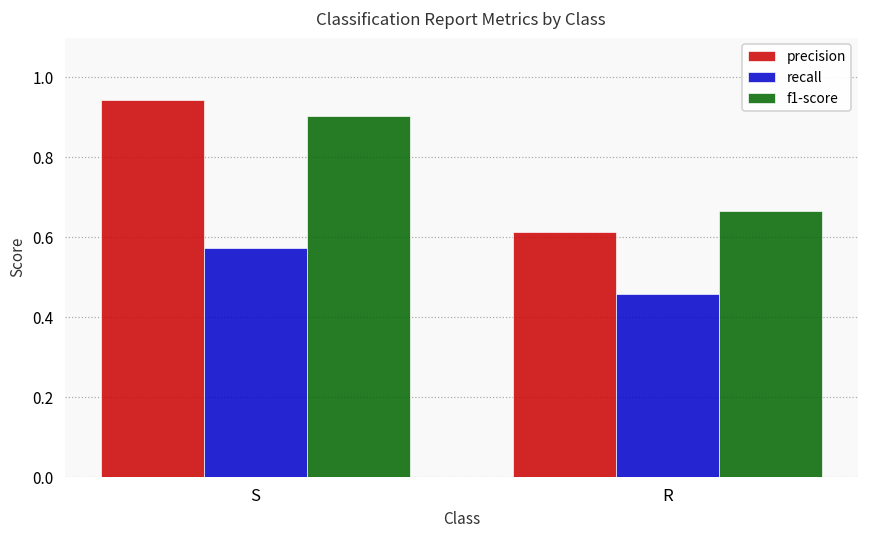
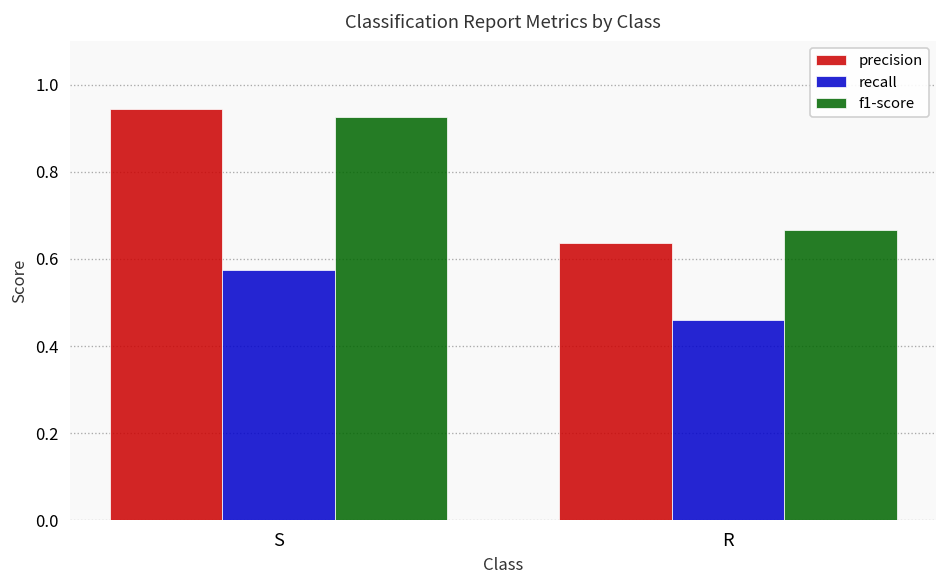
f1-score, S: 0.90 -> 0.93
precision, R: 0.61 -> 0.64
